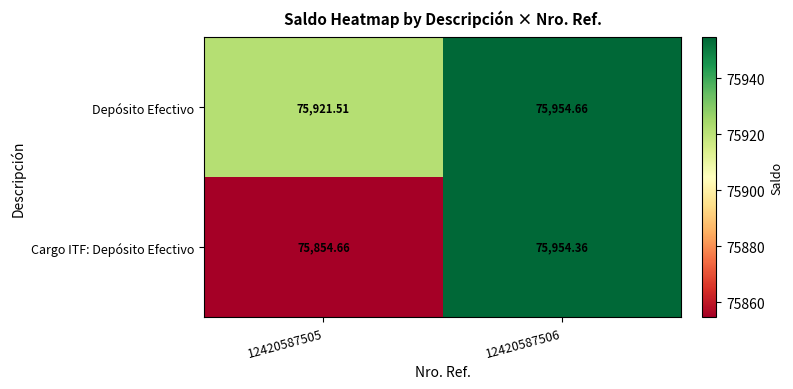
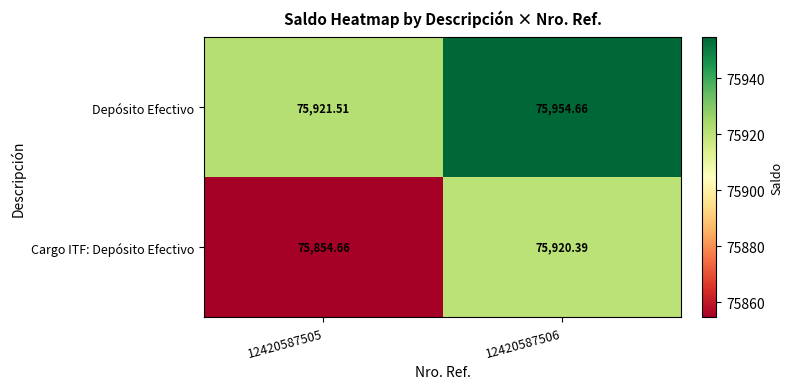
Cargo ITF: Depósito Efectivo, 12420587506: 75,954.36 -> 75,920.39
